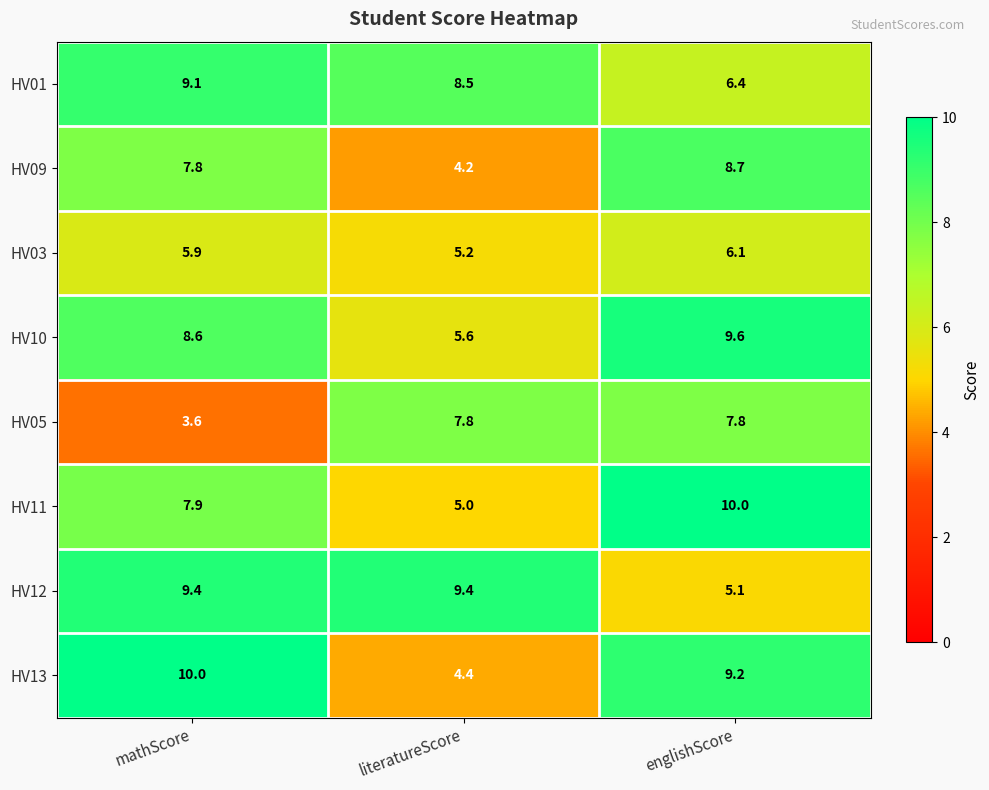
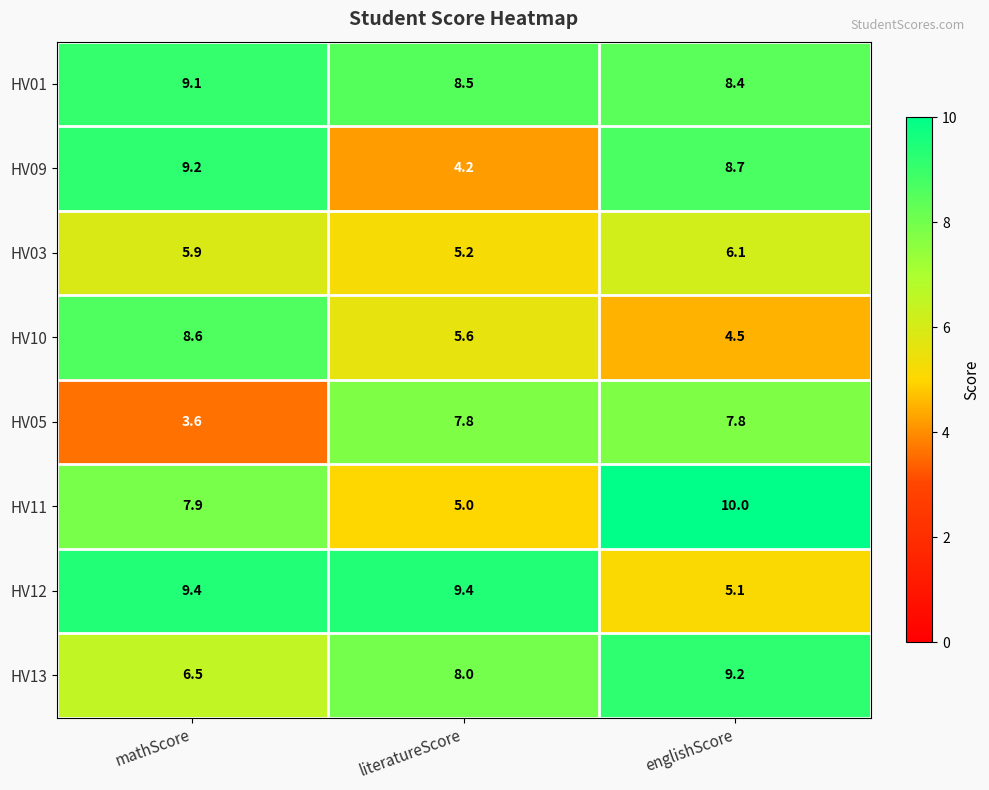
HV01, englishScore: 6.4 -> 8.4
HV09, mathScore: 7.8 -> 9.2
HV10, englishScore: 9.6 -> 4.5
HV13, mathScore: 10.0 -> 6.5
HV13, literatureScore: 4.4 -> 8.0
